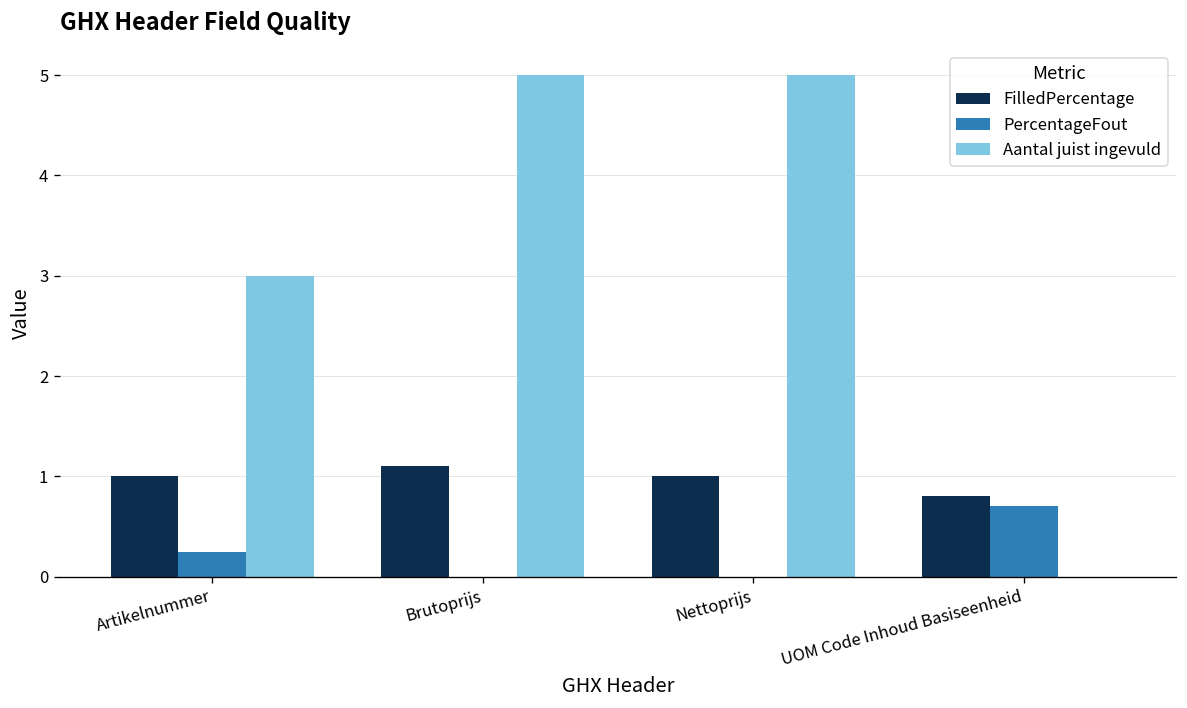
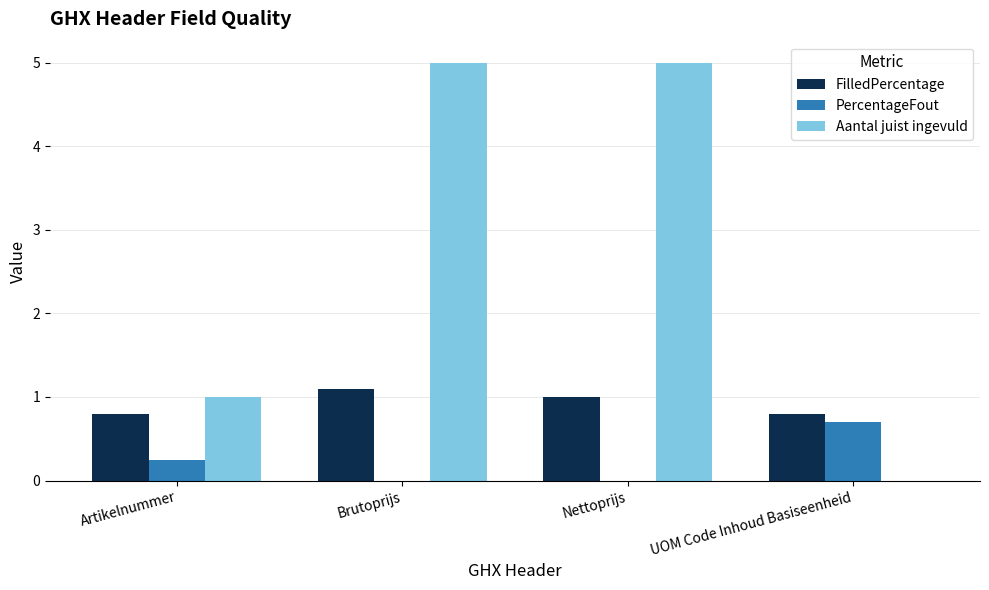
FilledPercentage, Artikelnummer: 1.0 -> 0.8
Aantal juist ingevuld, Artikelnummer: 3 -> 1
